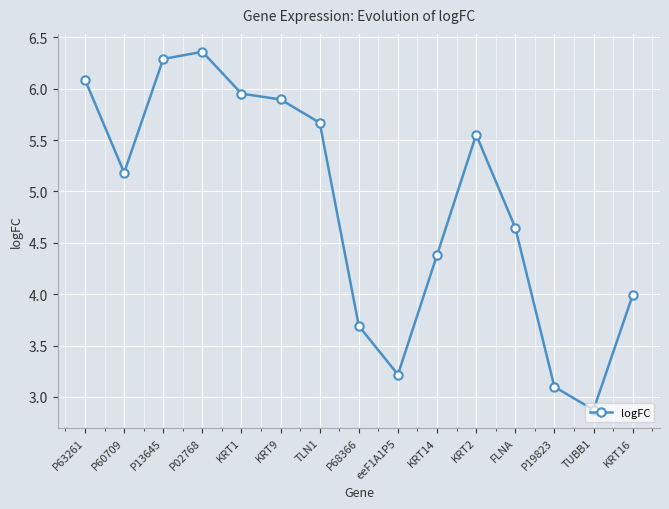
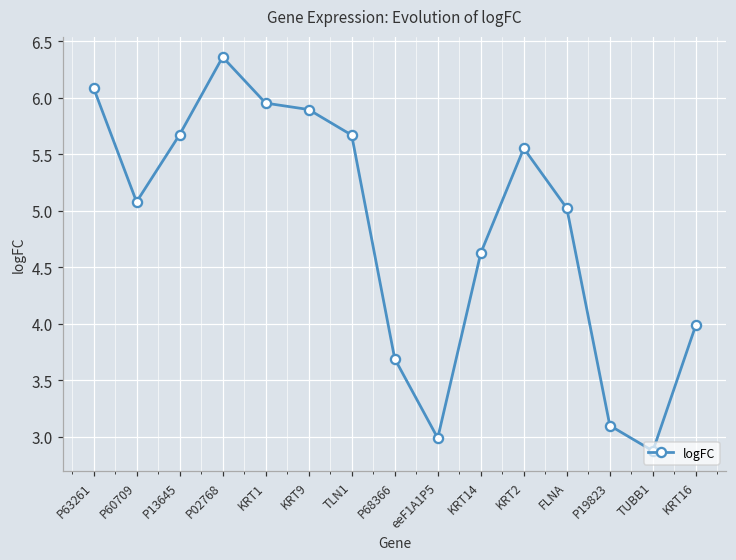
P60709: 5.18 -> 5.08
P13645: 6.29 -> 5.67
eeF1A1P5: 3.22 -> 2.99
KRT14: 4.38 -> 4.62
FLNA: 4.65 -> 5.02
